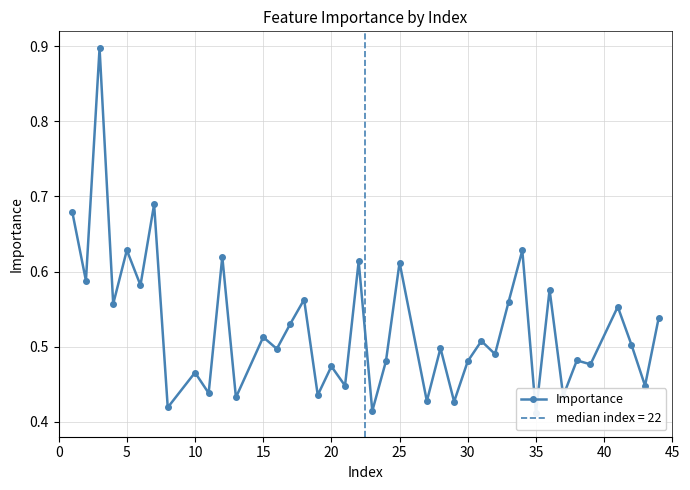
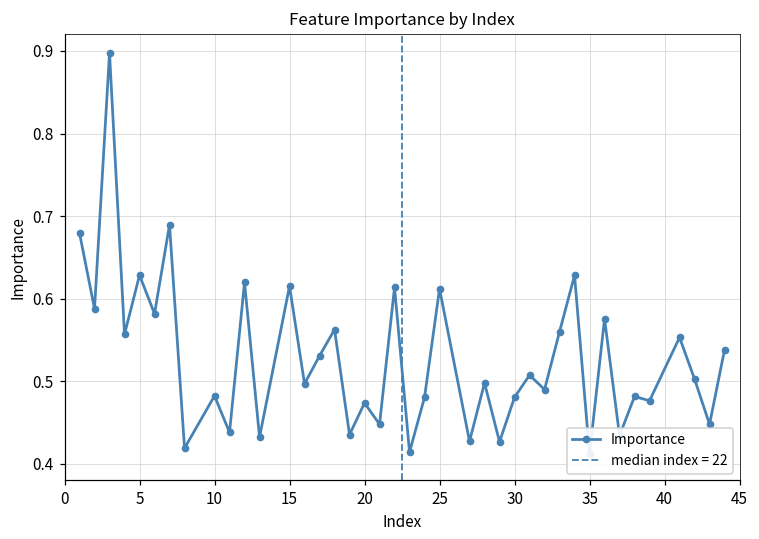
10: 0.47 -> 0.48
15: 0.51 -> 0.62
